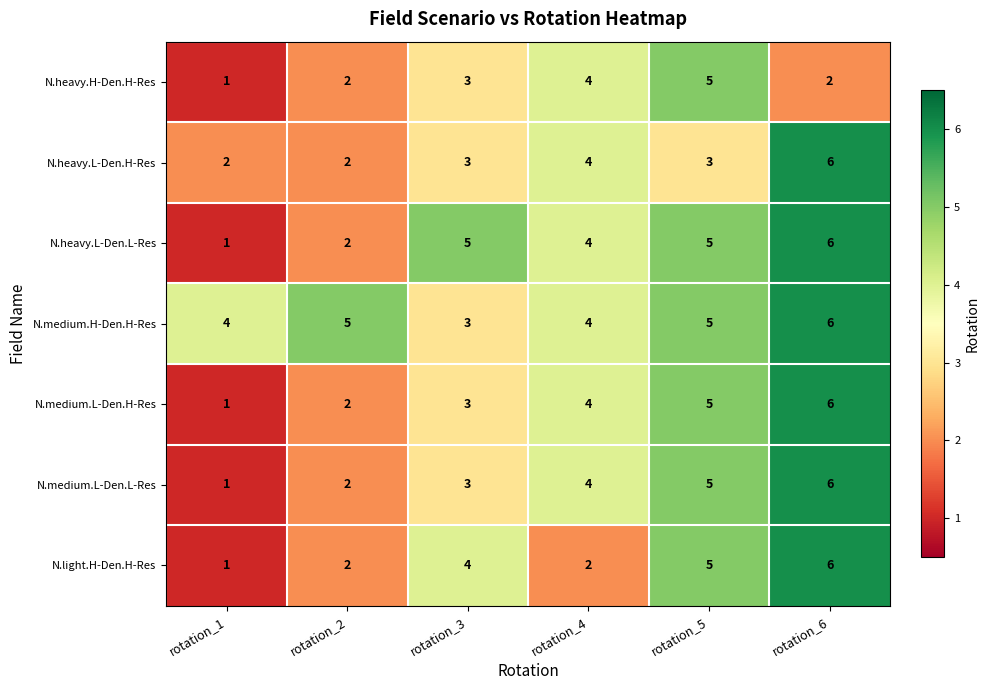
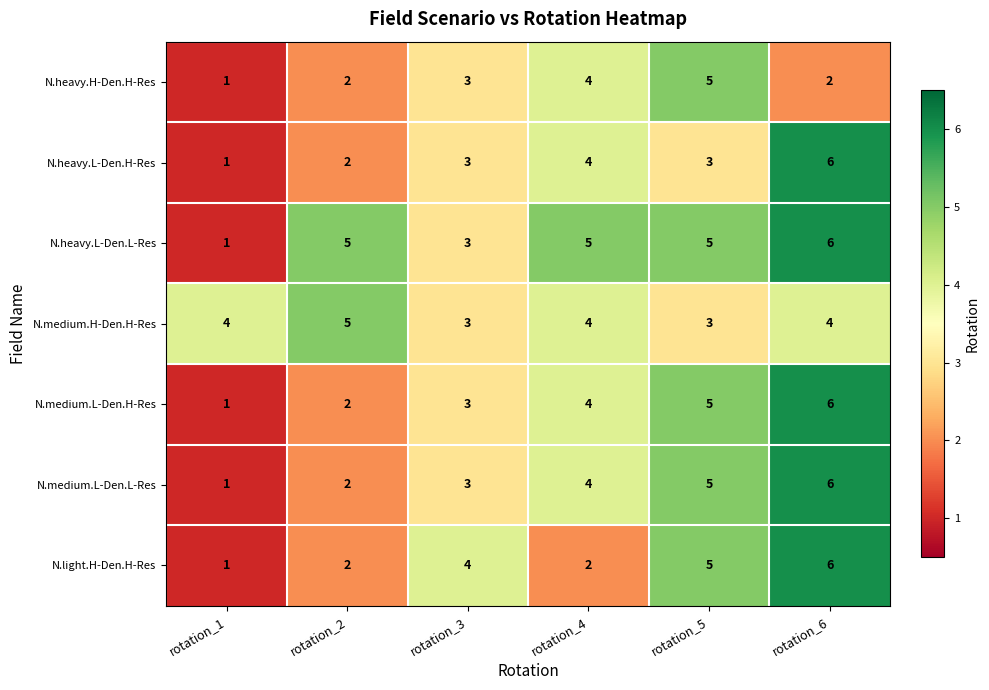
N.heavy.L-Den.H-Res, rotation_1: 2 -> 1
N.heavy.L-Den.L-Res, rotation_2: 2 -> 5
N.heavy.L-Den.L-Res, rotation_3: 5 -> 3
N.heavy.L-Den.L-Res, rotation_4: 4 -> 5
N.medium.H-Den.H-Res, rotation_5: 5 -> 3
N.medium.H-Den.H-Res, rotation_6: 6 -> 4
